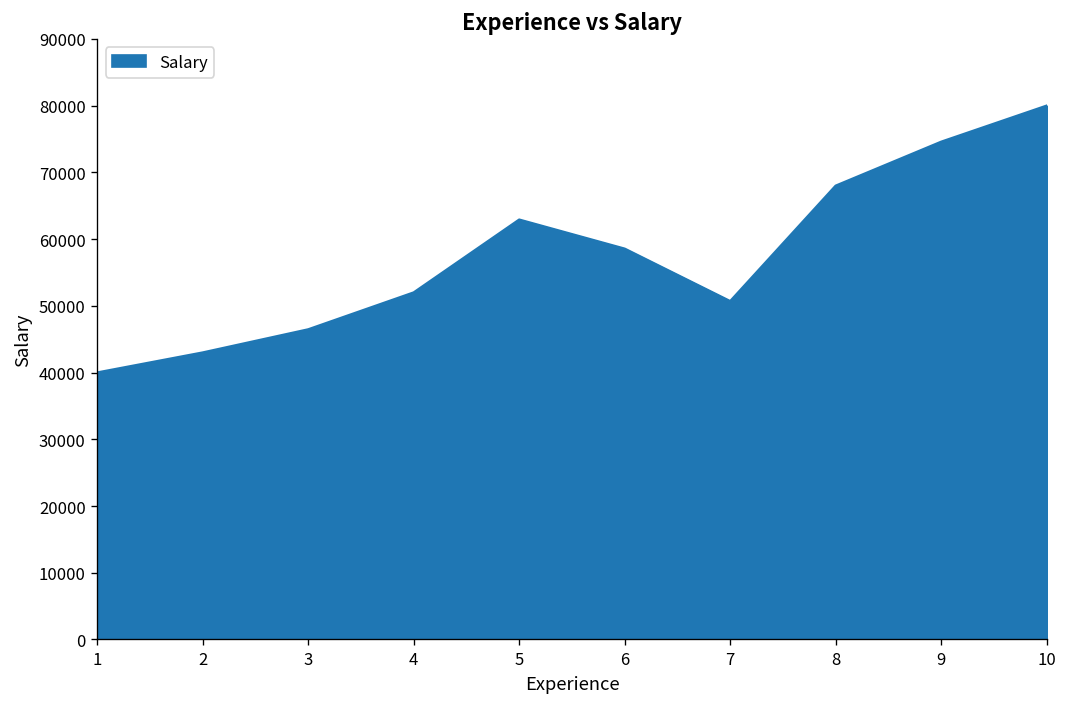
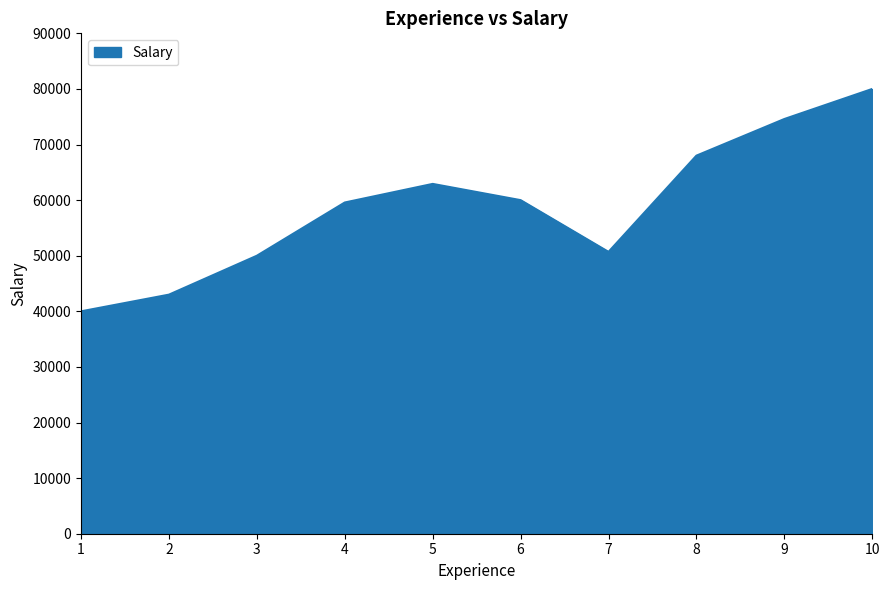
3: 46000 -> 50000
4: 52000 -> 60000
6: 59000 -> 60000
